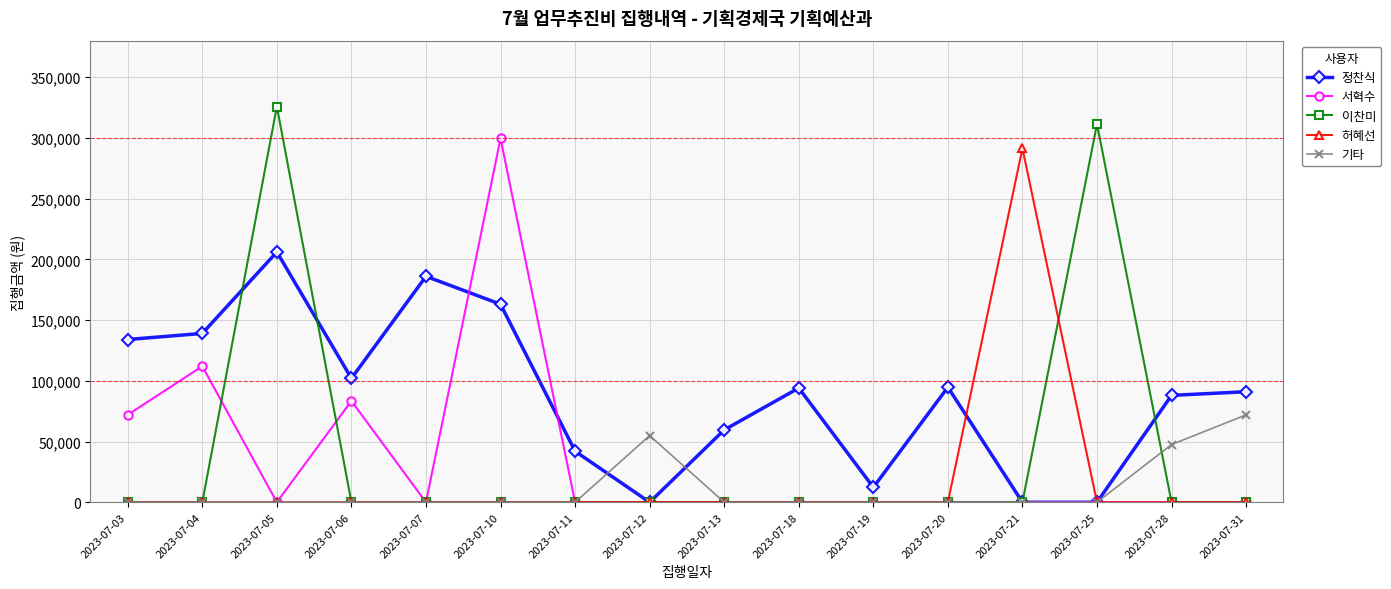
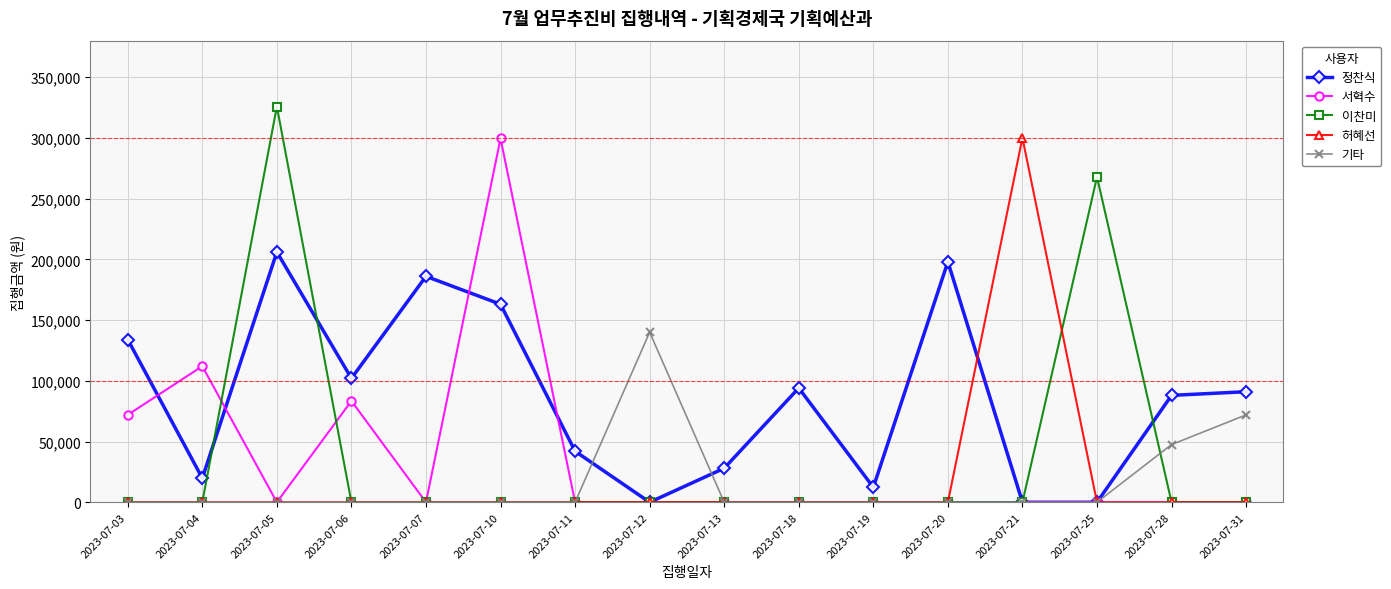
정찬식, 2023-07-04: 139,000 -> 20,000
기타, 2023-07-12: 55,000 -> 140,000
정찬식, 2023-07-13: 60,000 -> 28,000
정찬식, 2023-07-20: 95,000 -> 198,000
허혜선, 2023-07-21: 291,000 -> 300,000
이찬미, 2023-07-25: 311,000 -> 268,000
